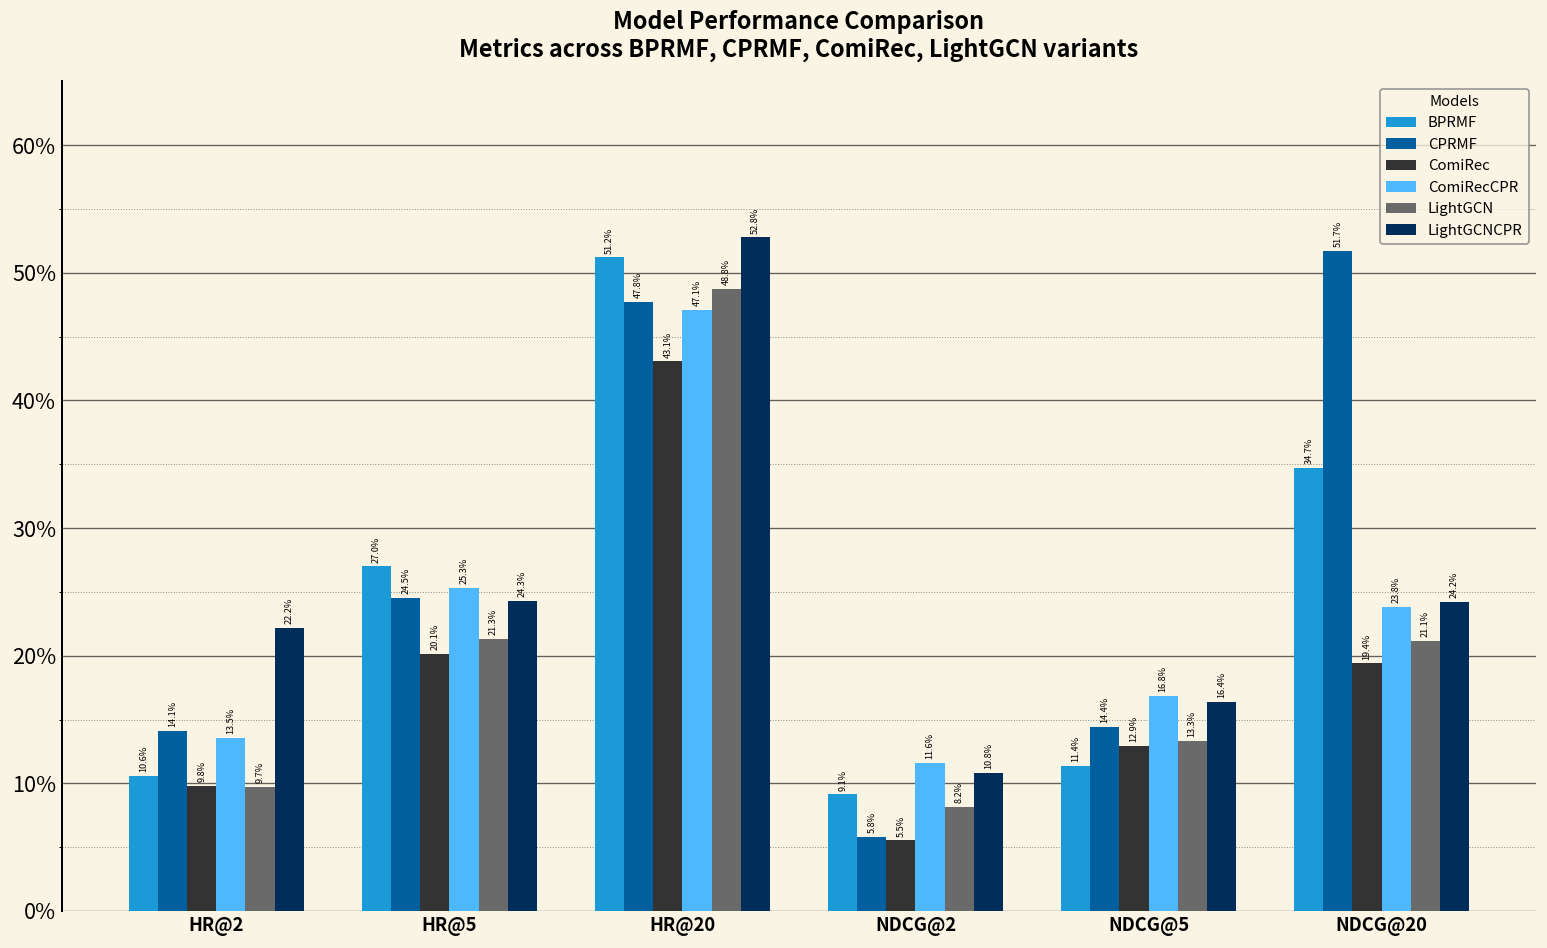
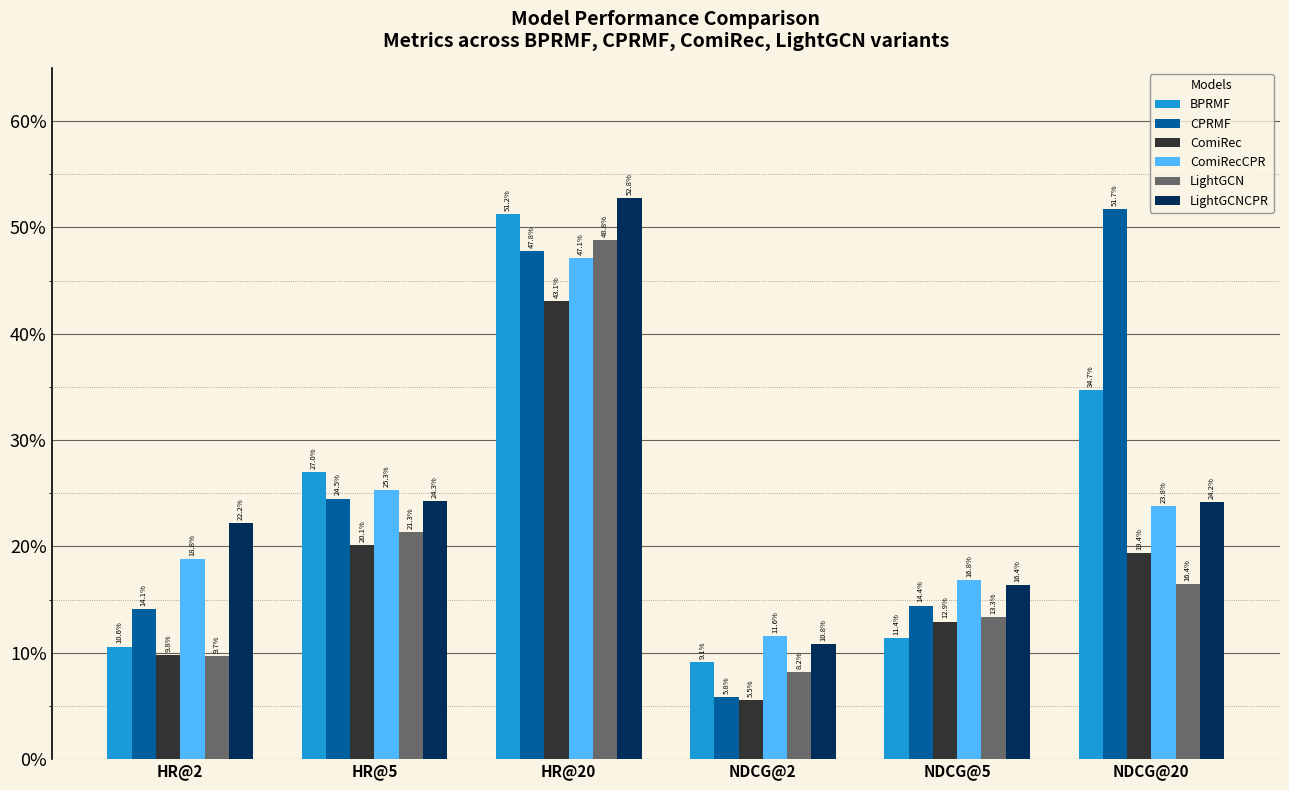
ComiRecCPR, HR@2: 13.5% -> 18.8%
LightGCN, NDCG@20: 21.1% -> 16.4%
